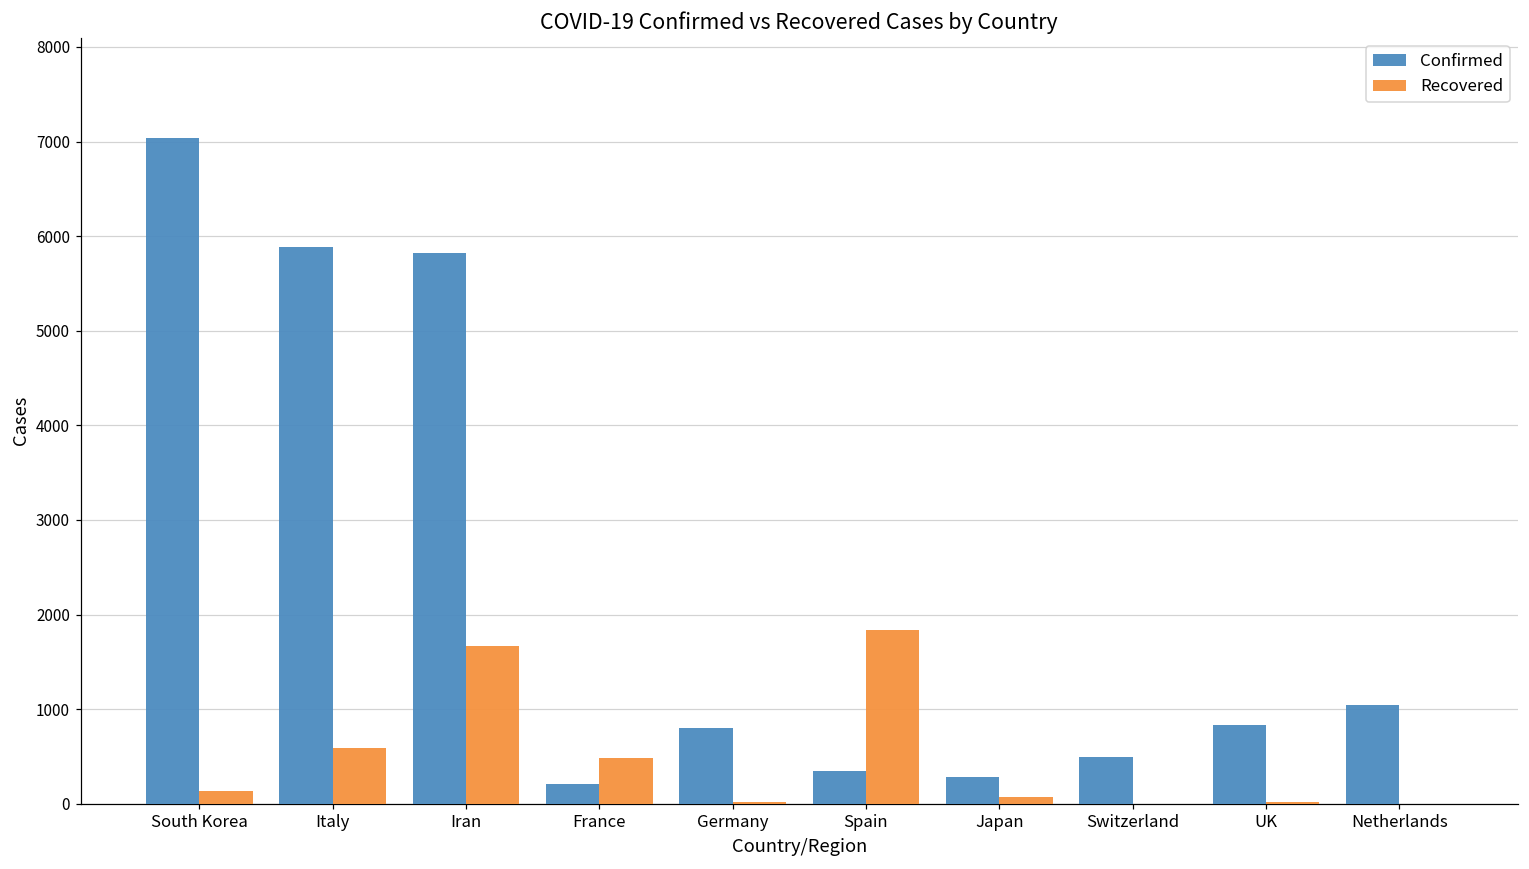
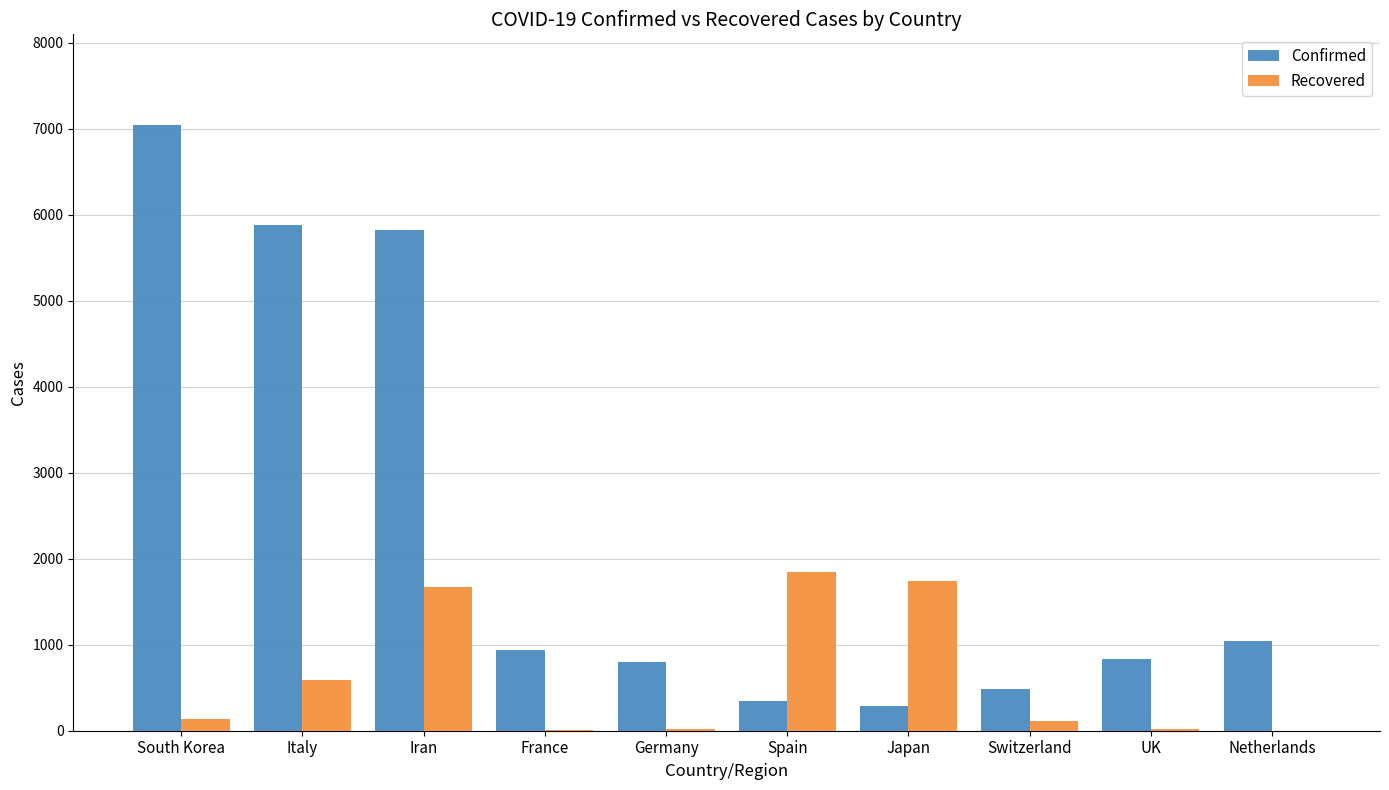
Confirmed, France: 200 -> 900
Recovered, France: 500 -> 0
Recovered, Japan: 100 -> 1700
Recovered, Switzerland: 0 -> 100
